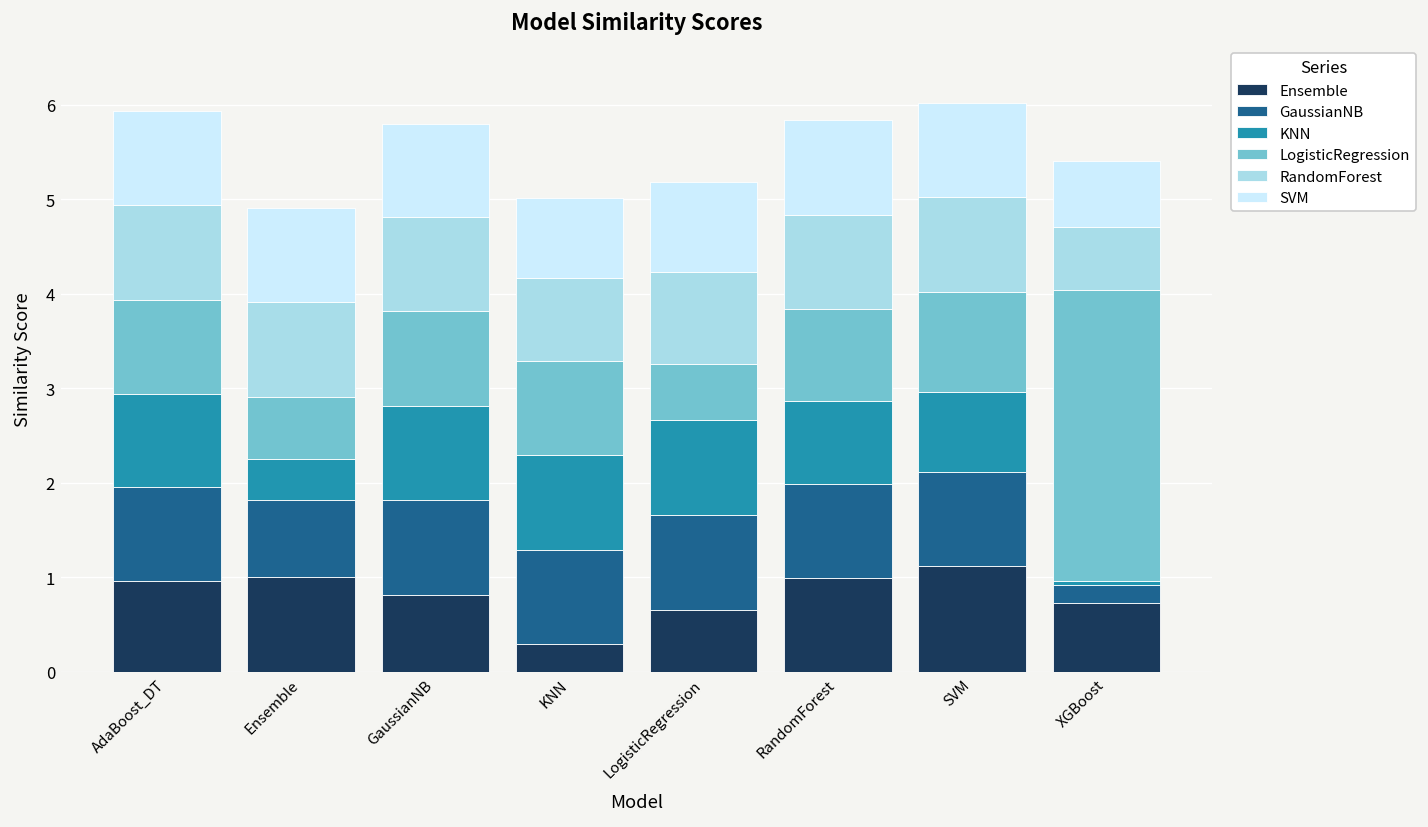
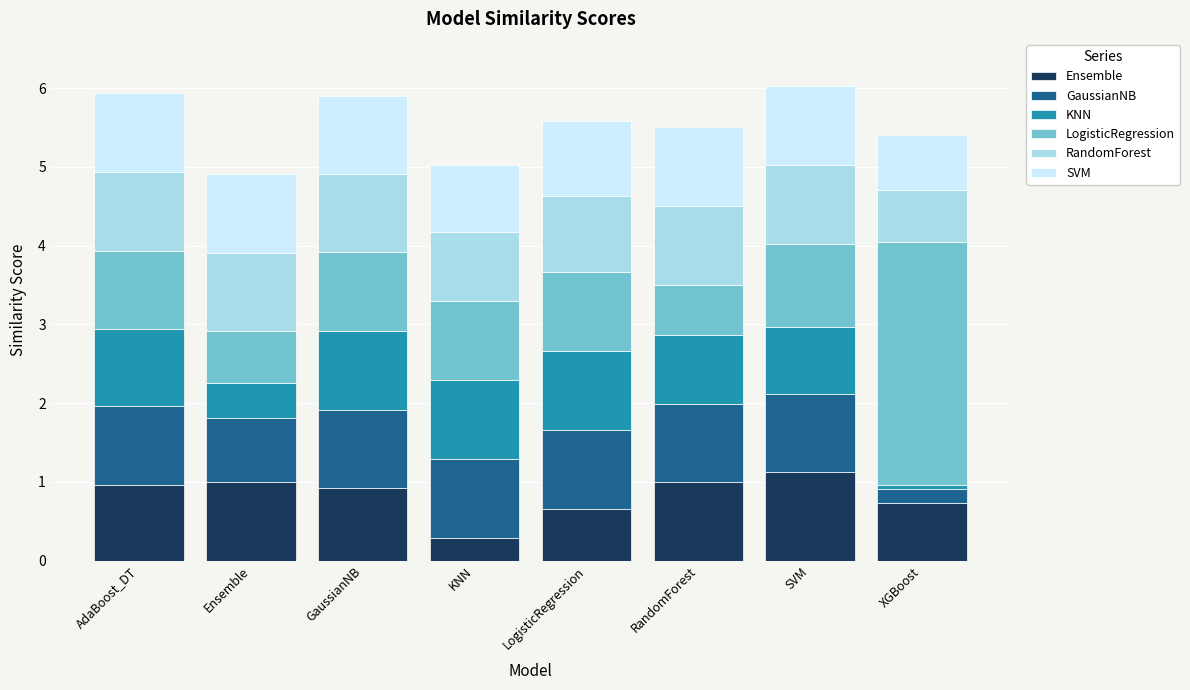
Ensemble, GaussianNB: 0.8 -> 0.9
LogisticRegression, LogisticRegression: 0.6 -> 1.0
LogisticRegression, RandomForest: 1.0 -> 0.6
